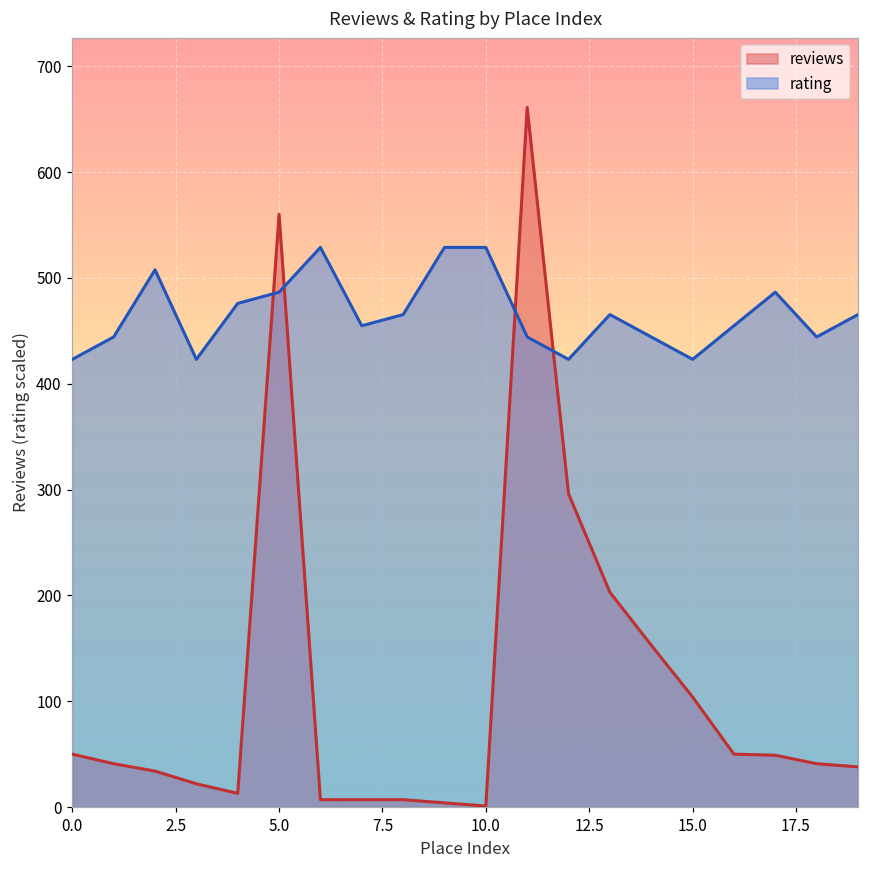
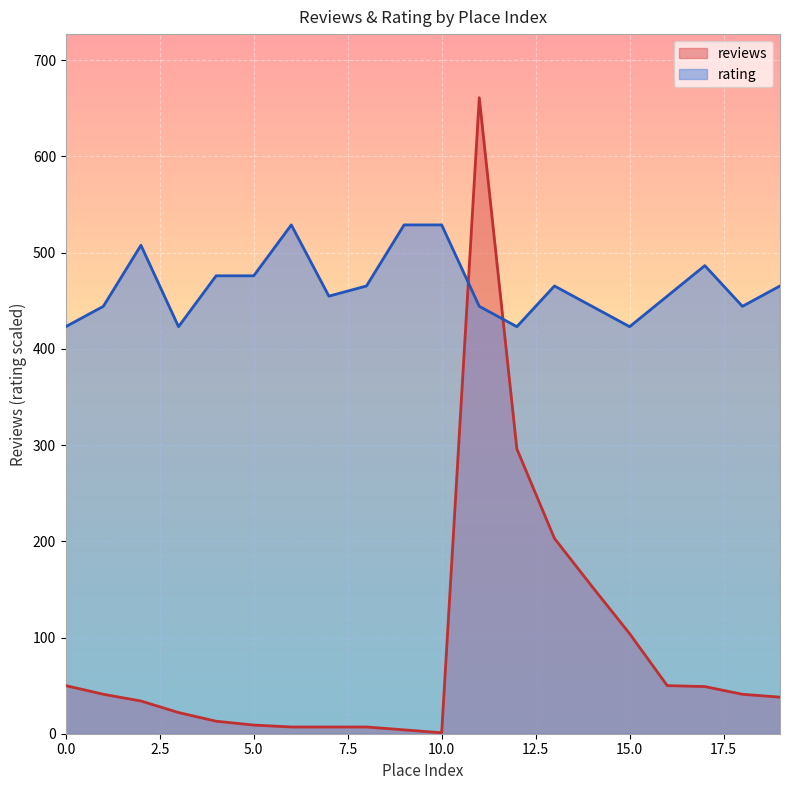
reviews, 5.0: 560 -> 10
rating, 5.0: 490 -> 480
